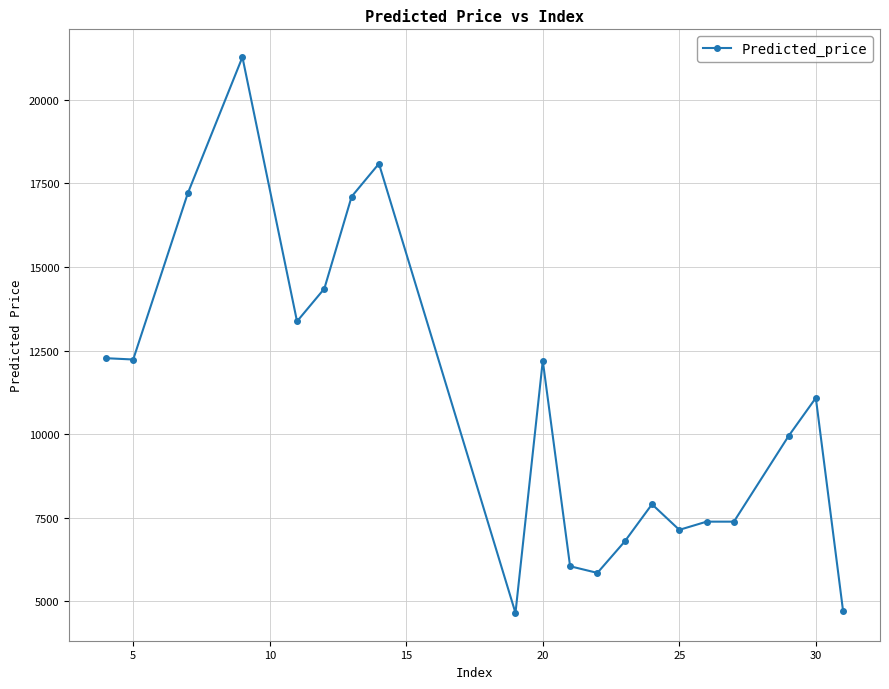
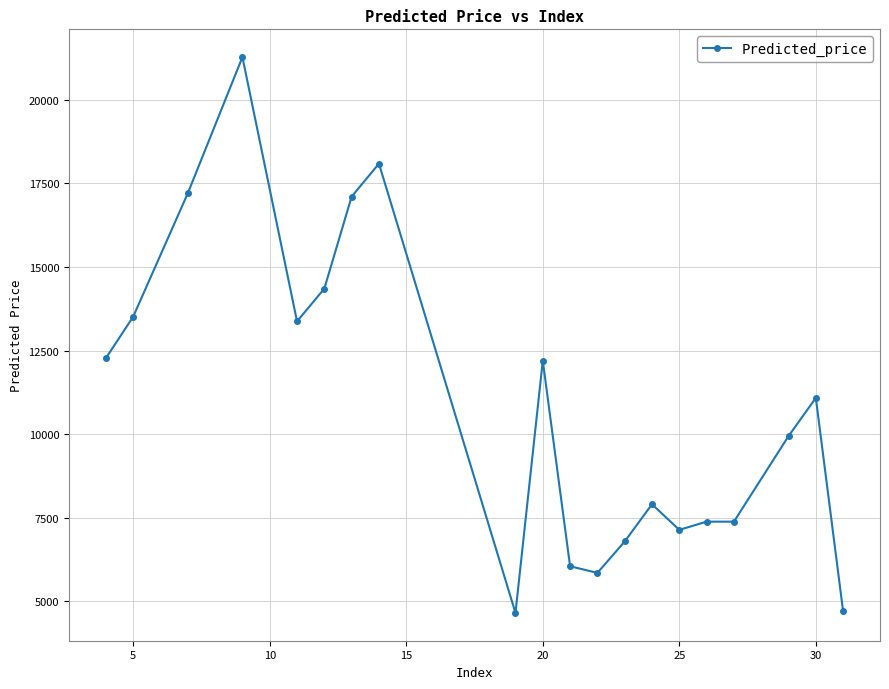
5: 12200 -> 13500
